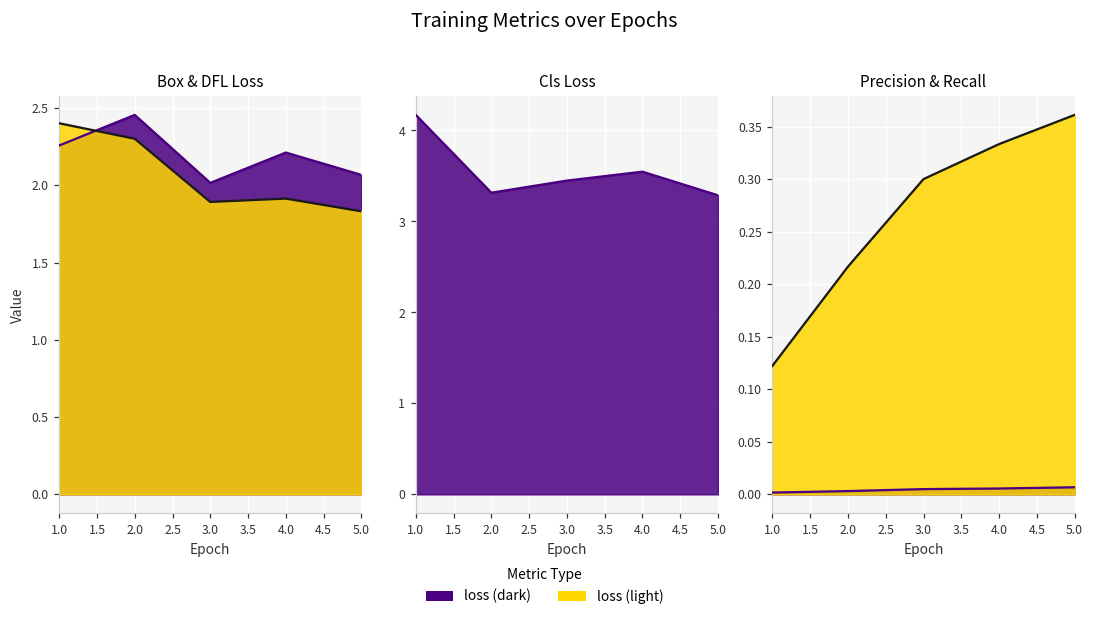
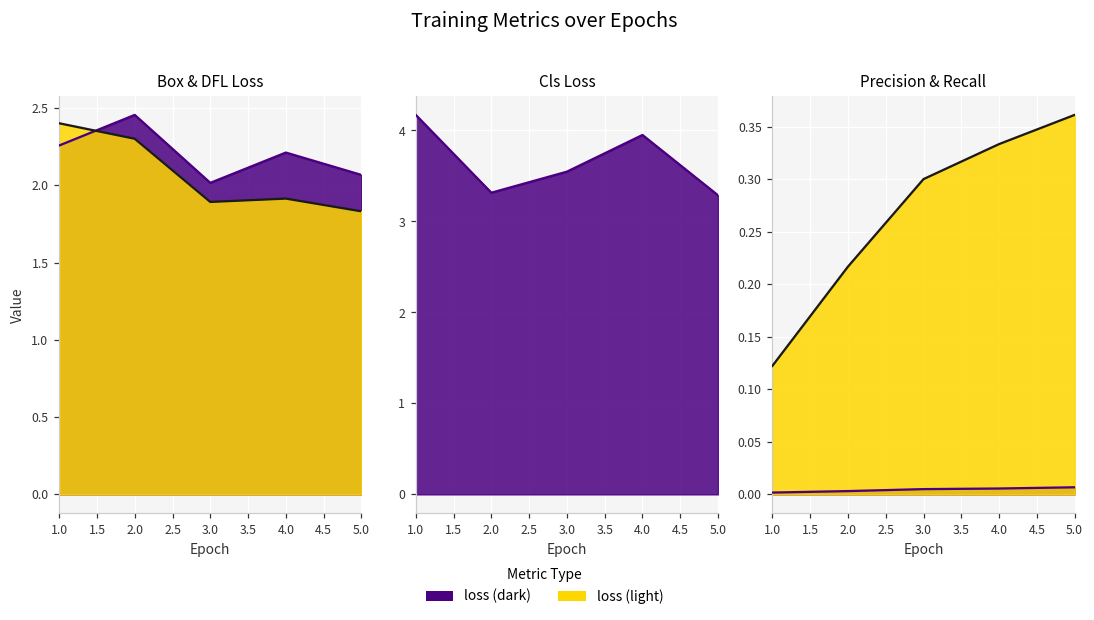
Cls Loss, 3.0: 3.4 -> 3.5
Cls Loss, 4.0: 3.5 -> 4.0
